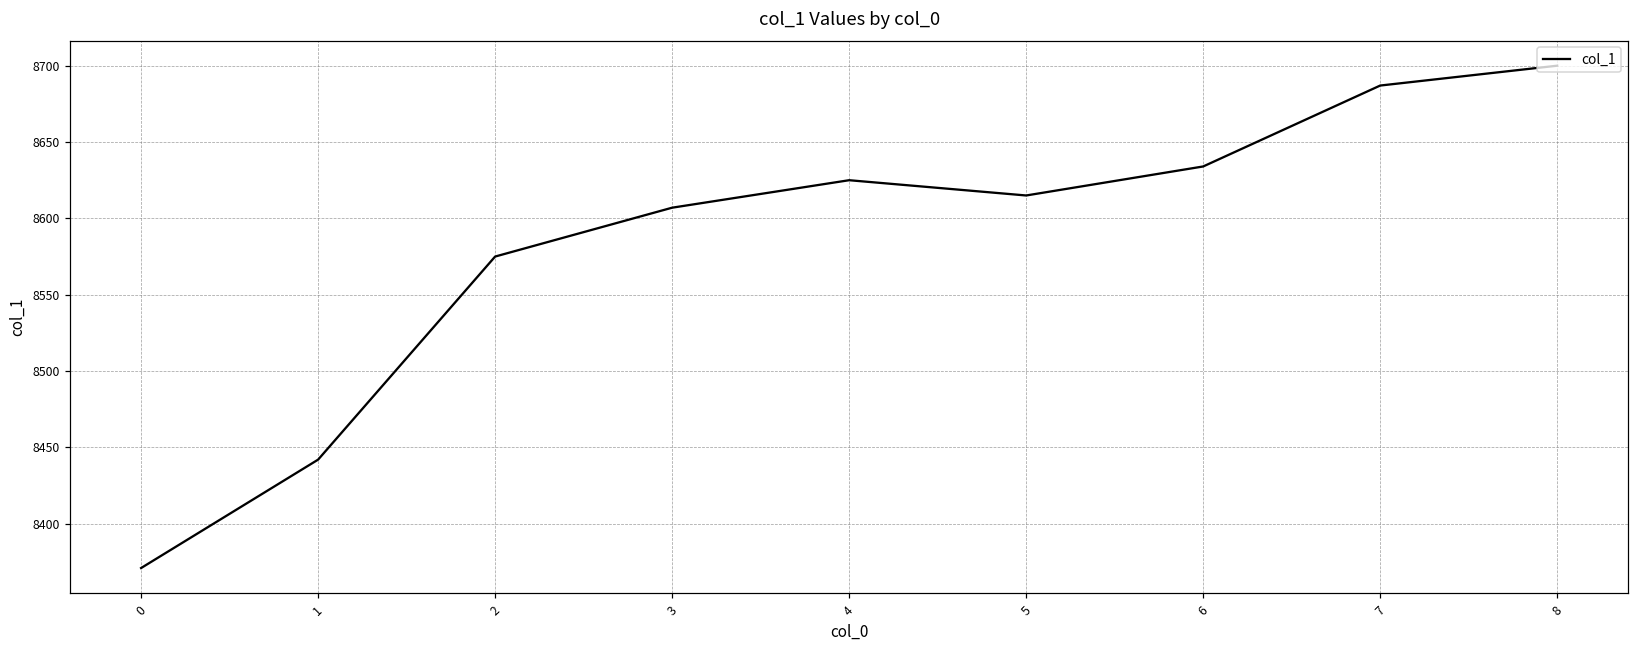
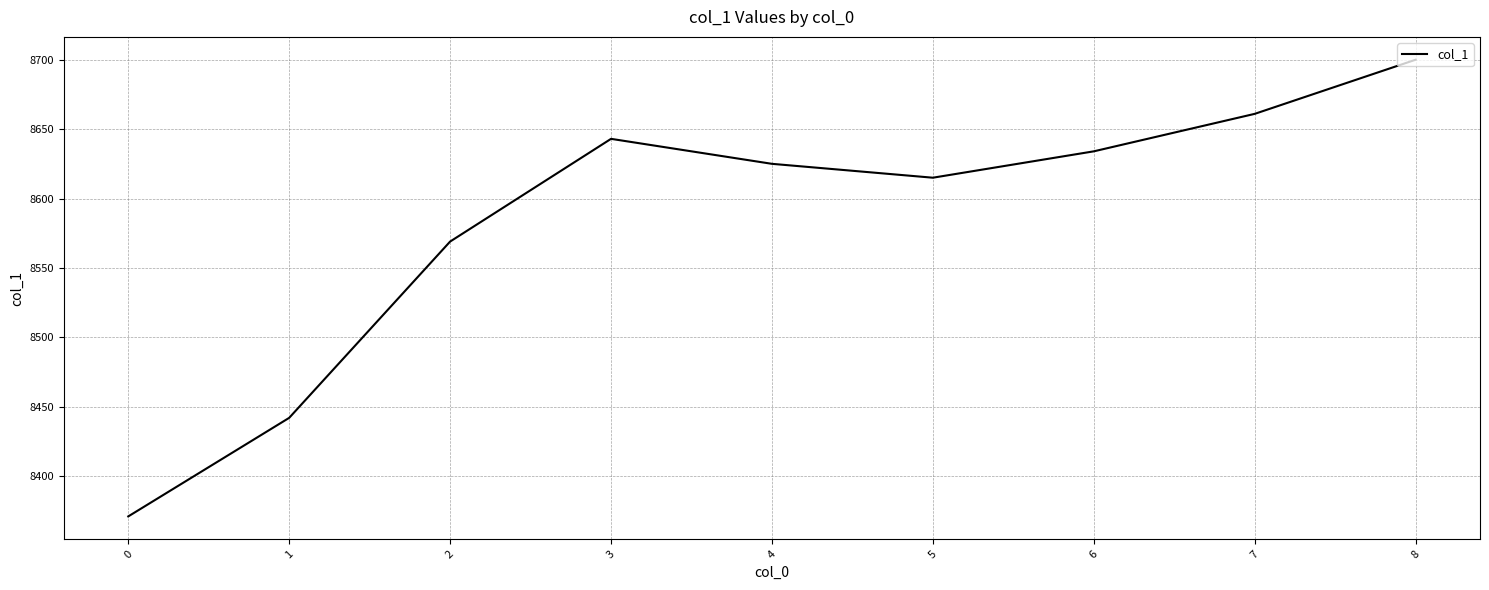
2: 8575 -> 8569
3: 8607 -> 8643
7: 8687 -> 8661
